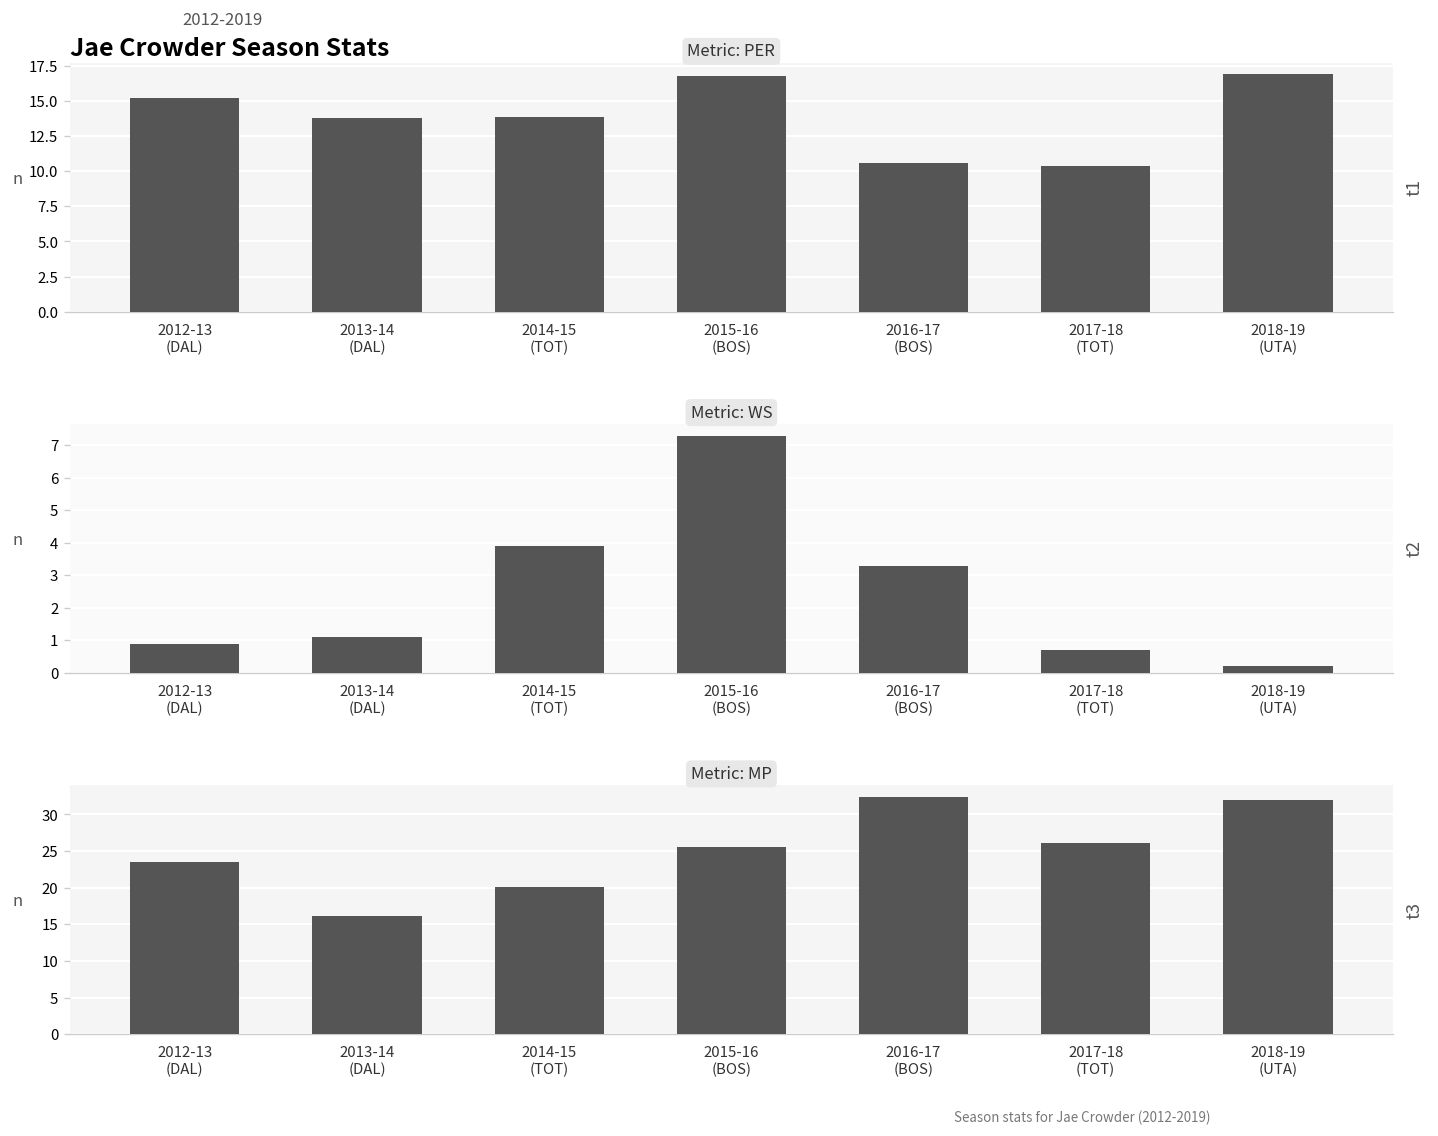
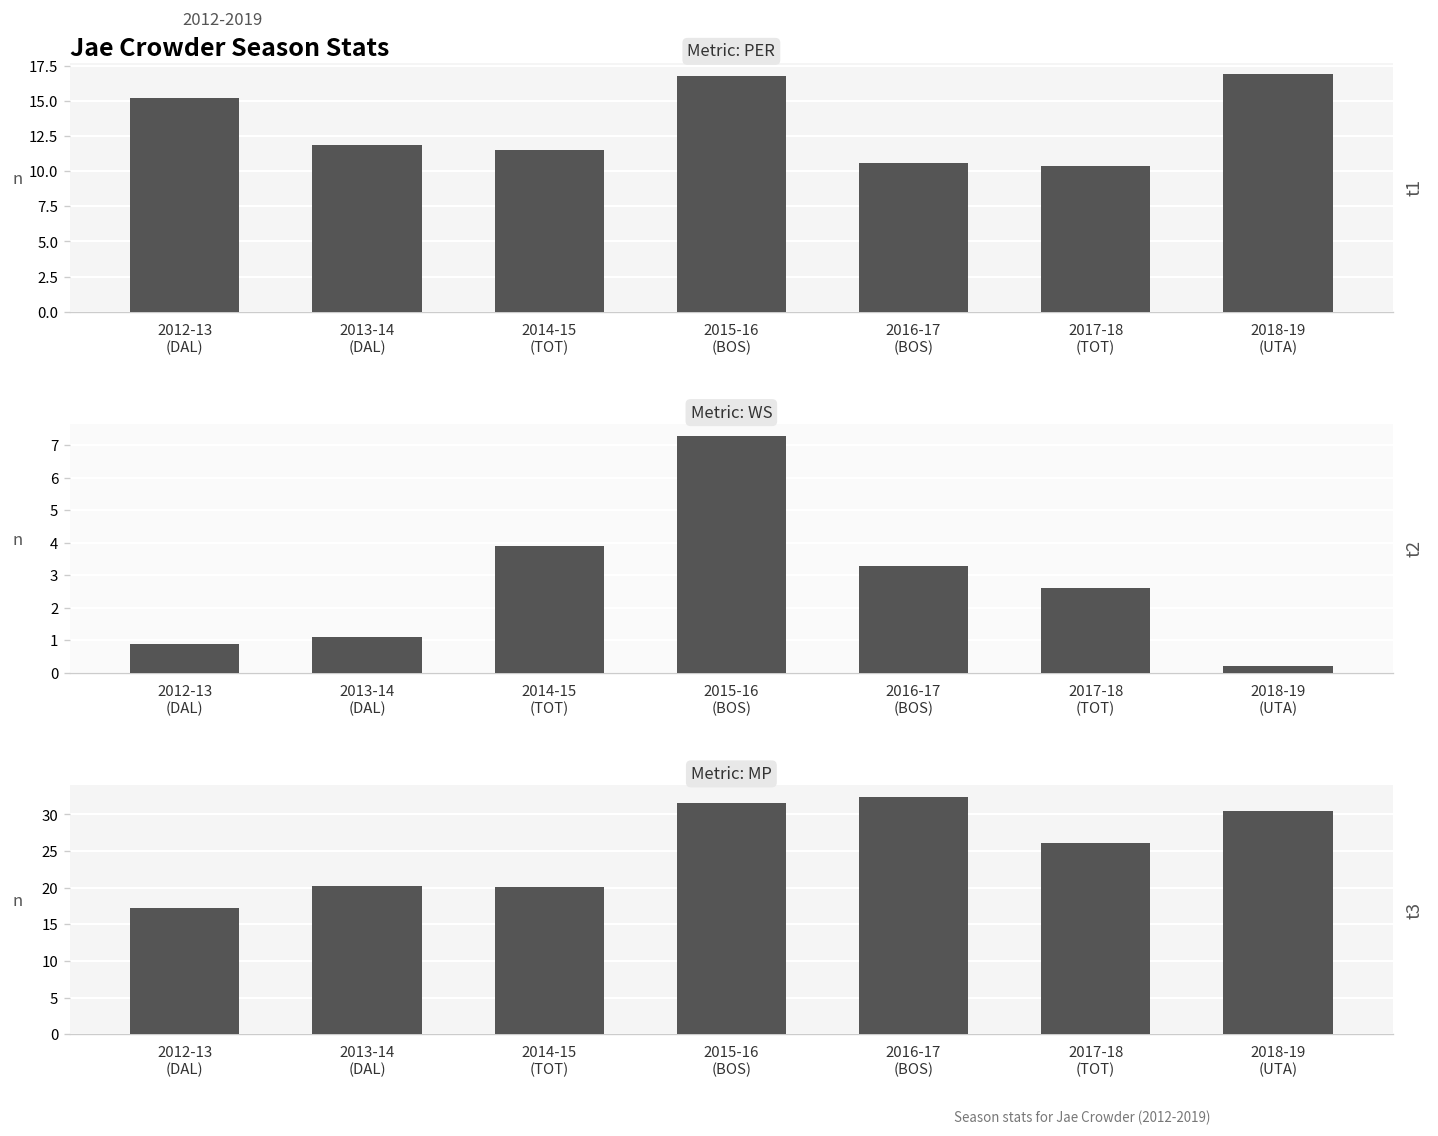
Metric: PER, 2013-14 (DAL): 13.8 -> 11.9
Metric: PER, 2014-15 (TOT): 13.9 -> 11.5
Metric: WS, 2017-18 (TOT): 0.7 -> 2.6
Metric: MP, 2012-13 (DAL): 24 -> 17
Metric: MP, 2013-14 (DAL): 16 -> 20
Metric: MP, 2015-16 (BOS): 26 -> 32
Metric: MP, 2018-19 (UTA): 32 -> 31
